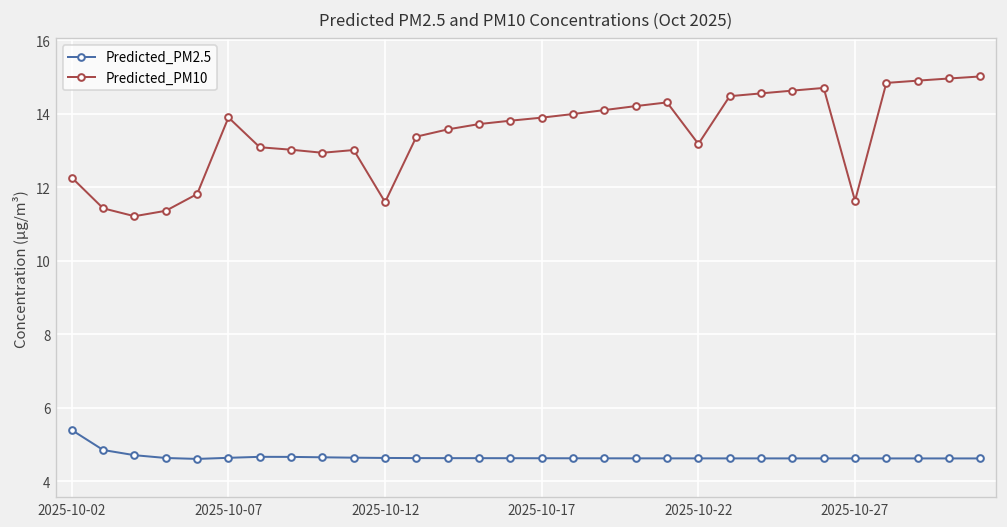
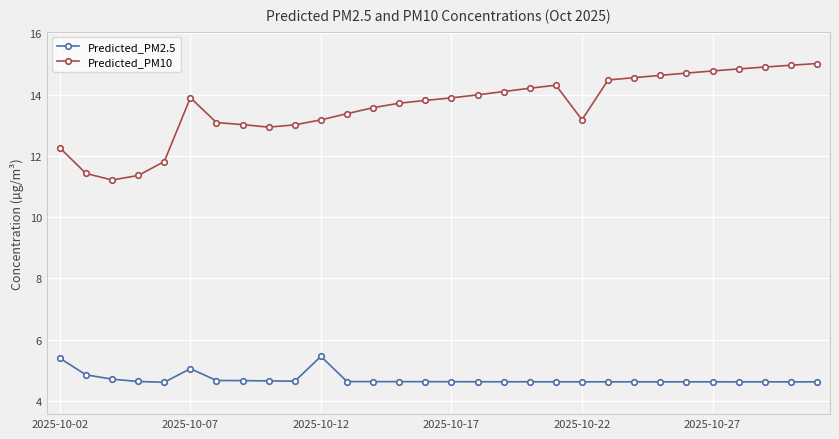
Predicted_PM2.5, 2025-10-07: 4.6 -> 5.1
Predicted_PM2.5, 2025-10-12: 4.6 -> 5.5
Predicted_PM10, 2025-10-12: 11.6 -> 13.2
Predicted_PM10, 2025-10-27: 11.6 -> 14.8
